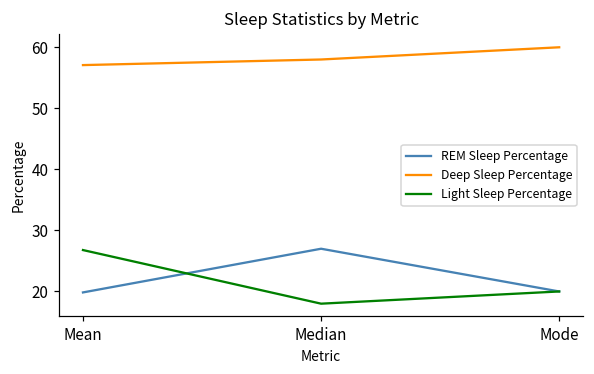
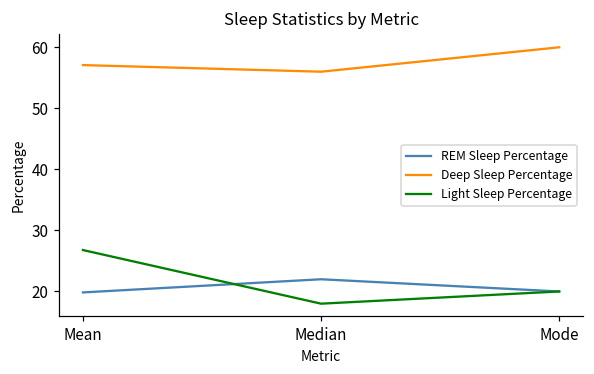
REM Sleep Percentage, Median: 27 -> 22
Deep Sleep Percentage, Median: 58 -> 56
